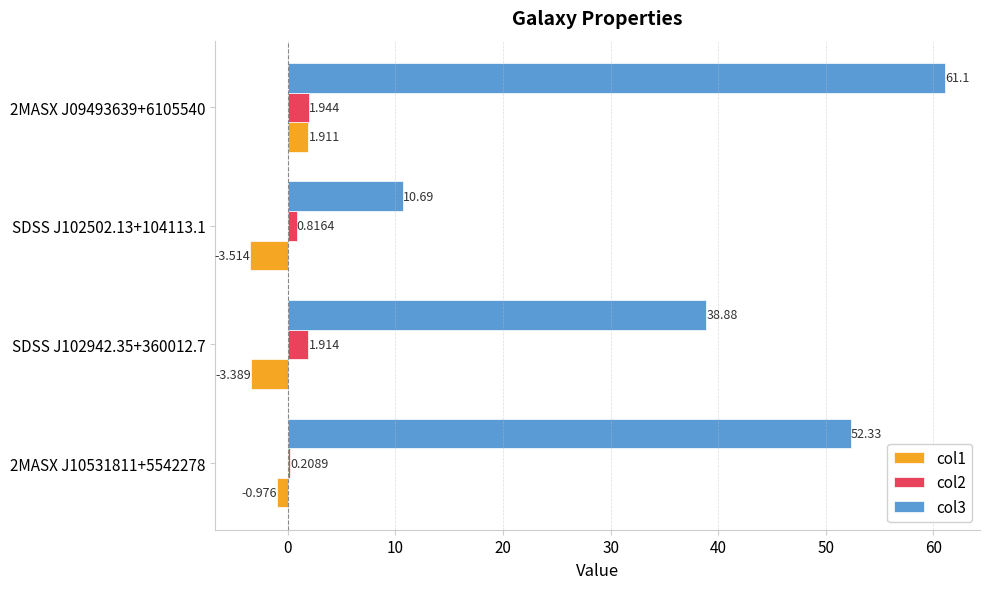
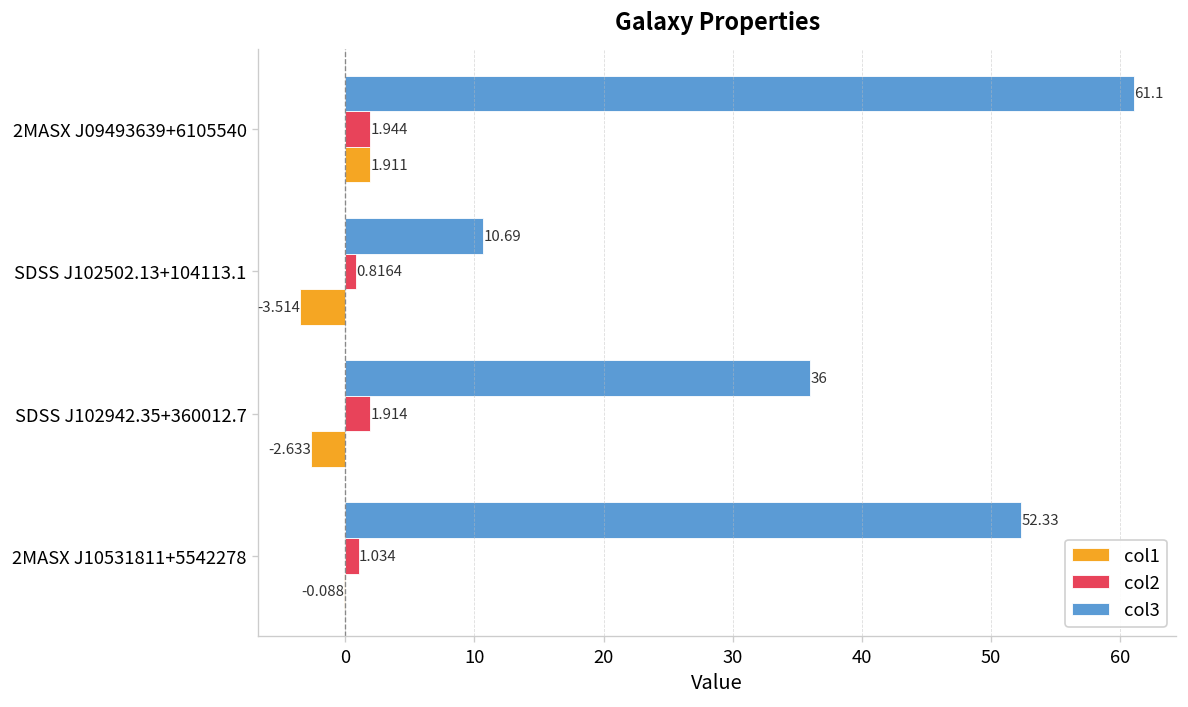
col3, SDSS J102942.35+360012.7: 38.88 -> 36
col1, SDSS J102942.35+360012.7: -3.389 -> -2.633
col2, 2MASX J10531811+5542278: 0.2089 -> 1.034
col1, 2MASX J10531811+5542278: -0.976 -> -0.088
